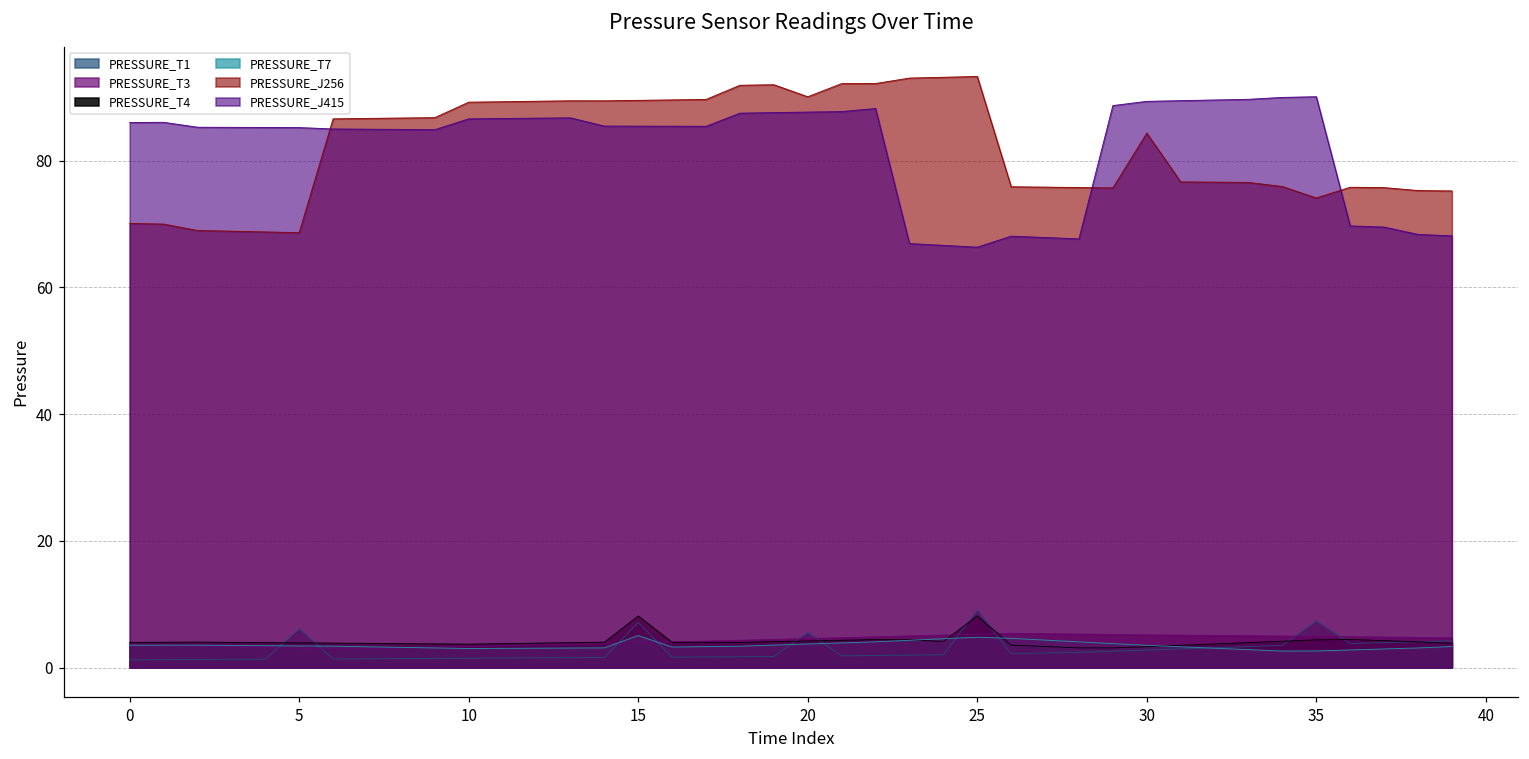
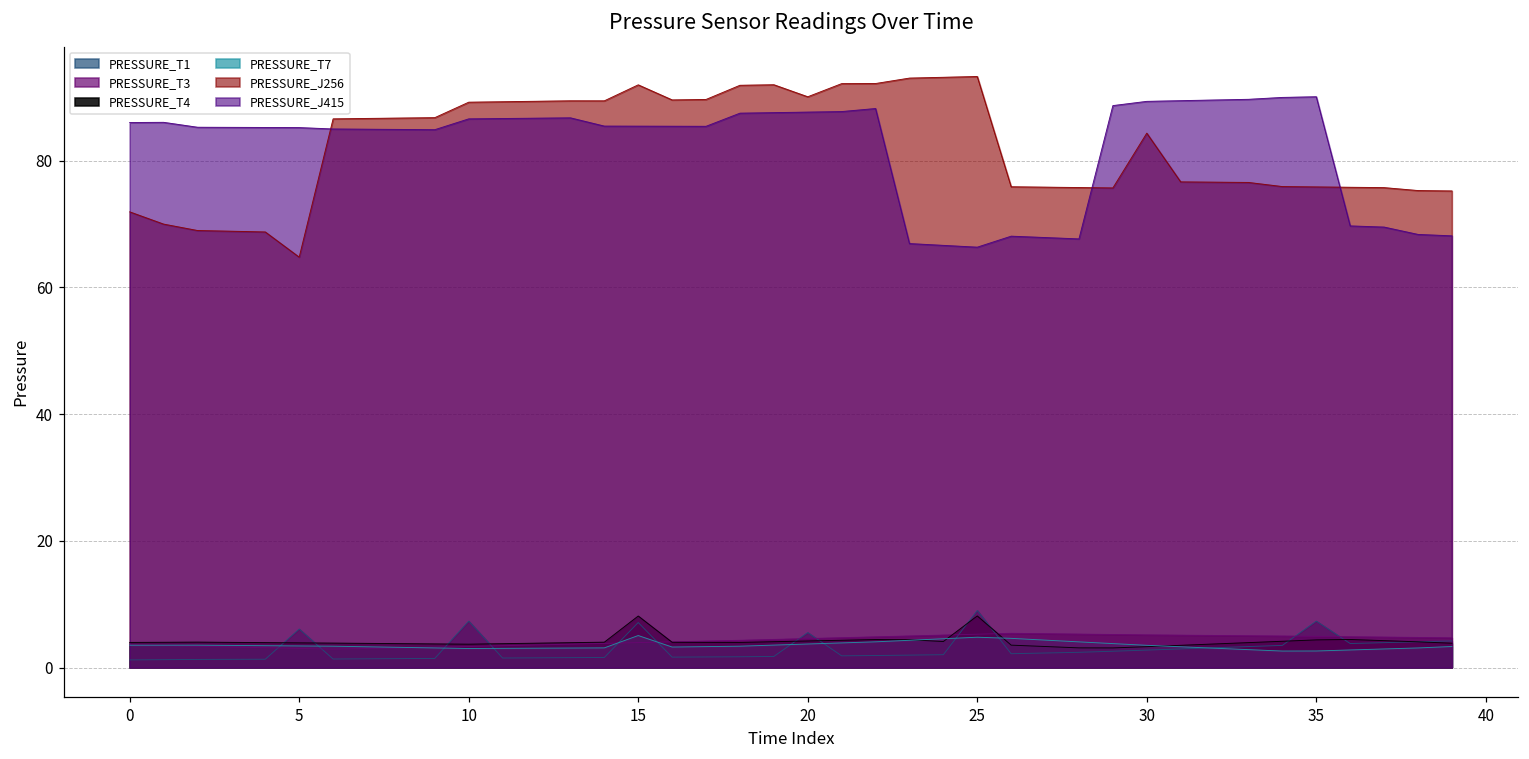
PRESSURE_J256, 0: 70 -> 72
PRESSURE_J256, 5: 69 -> 65
PRESSURE_T1, 10: 1 -> 7
PRESSURE_J256, 15: 90 -> 92
PRESSURE_J256, 35: 74 -> 76
